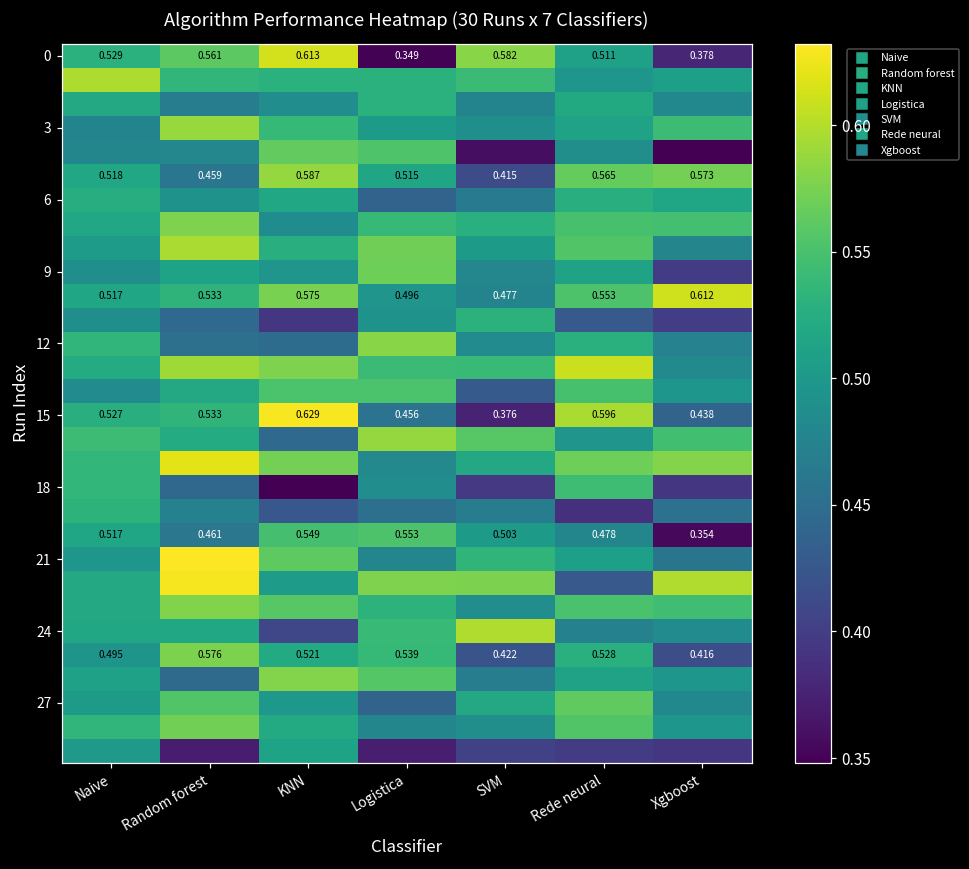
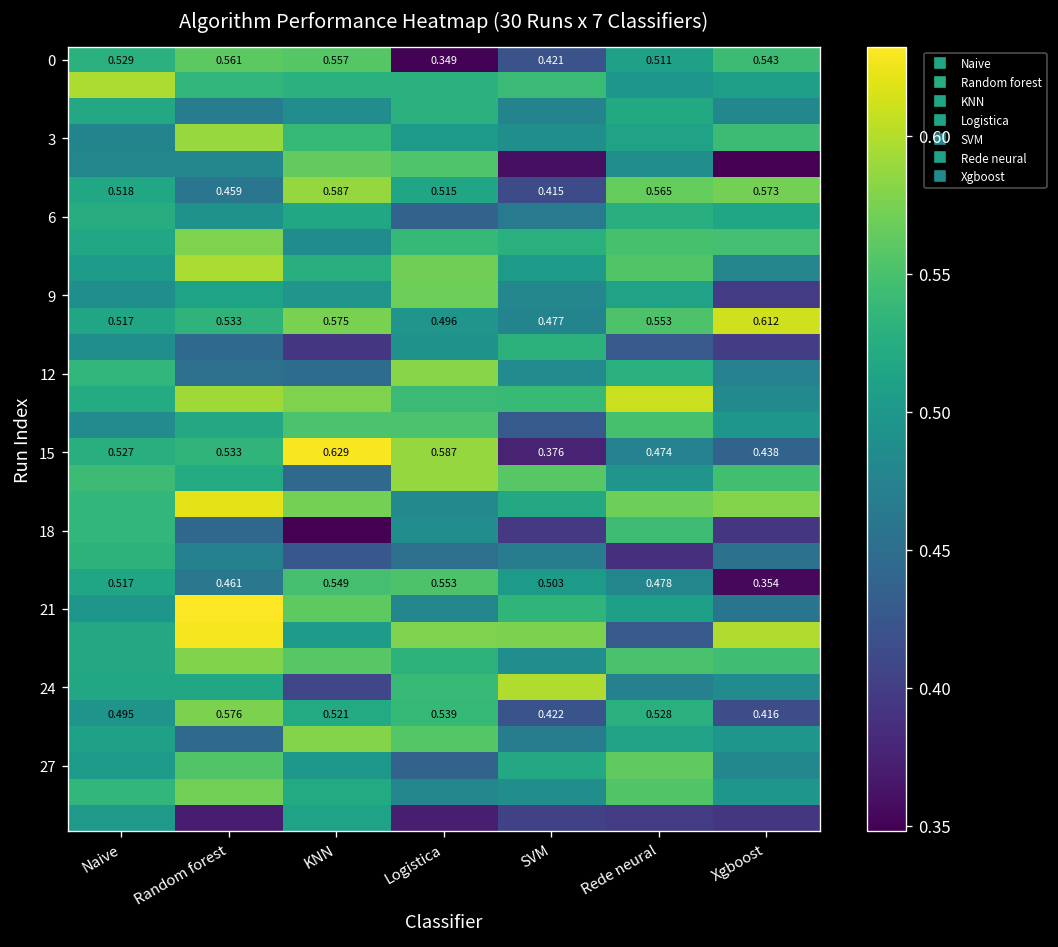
0, KNN: 0.613 -> 0.557
0, SVM: 0.582 -> 0.421
0, Xgboost: 0.378 -> 0.543
15, Logistica: 0.456 -> 0.587
15, Rede neural: 0.596 -> 0.474
